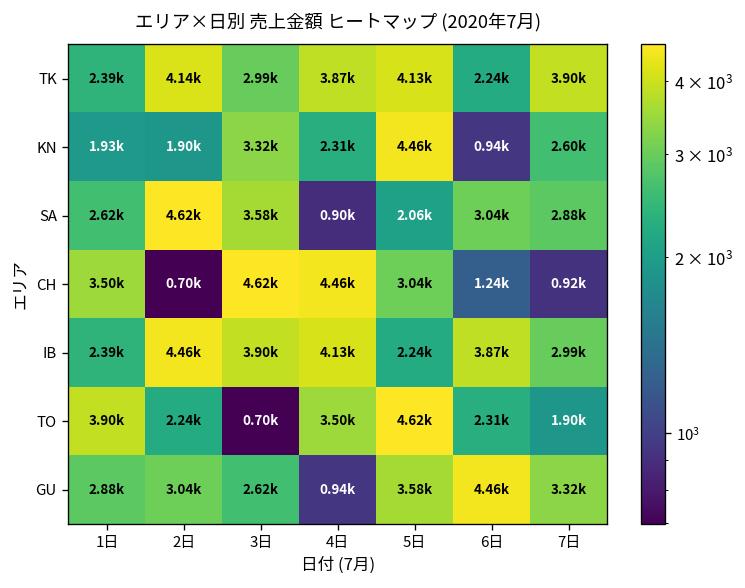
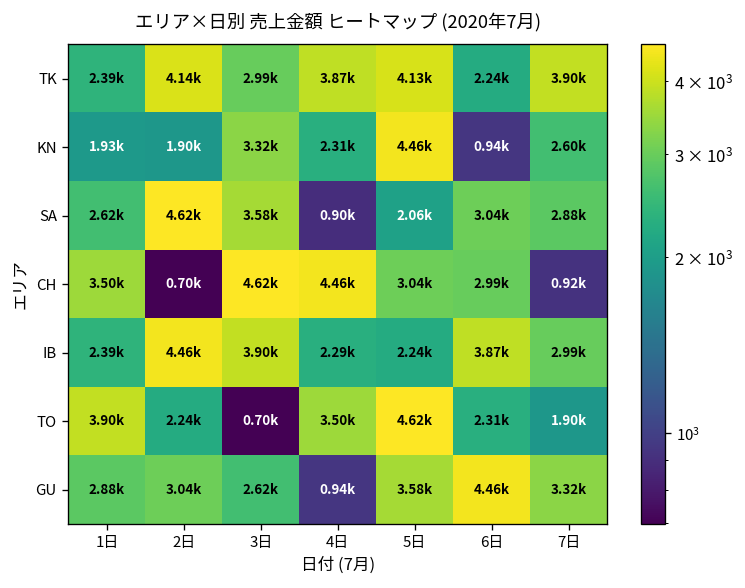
CH, 6日: 1.24k -> 2.99k
IB, 4日: 4.13k -> 2.29k
